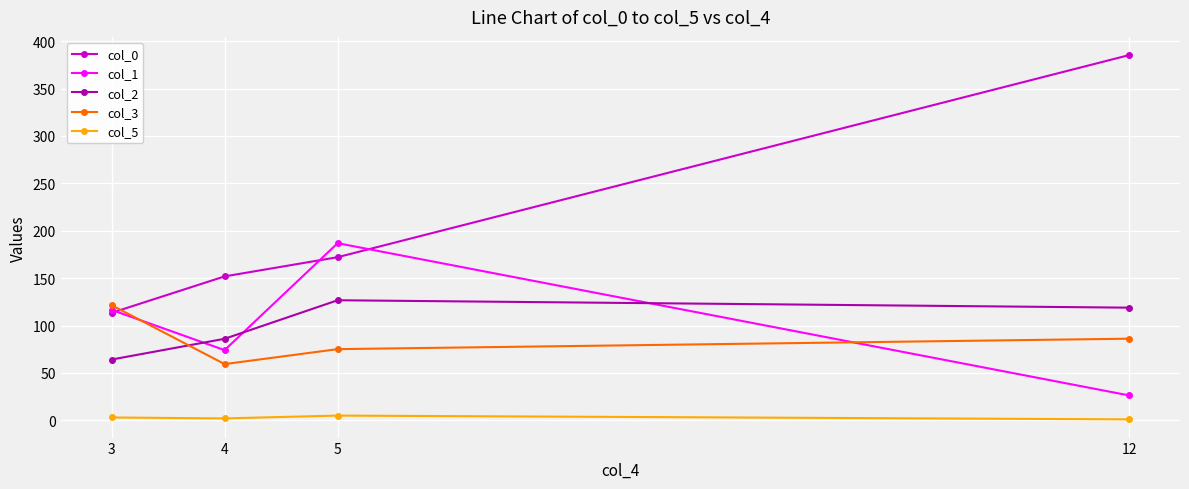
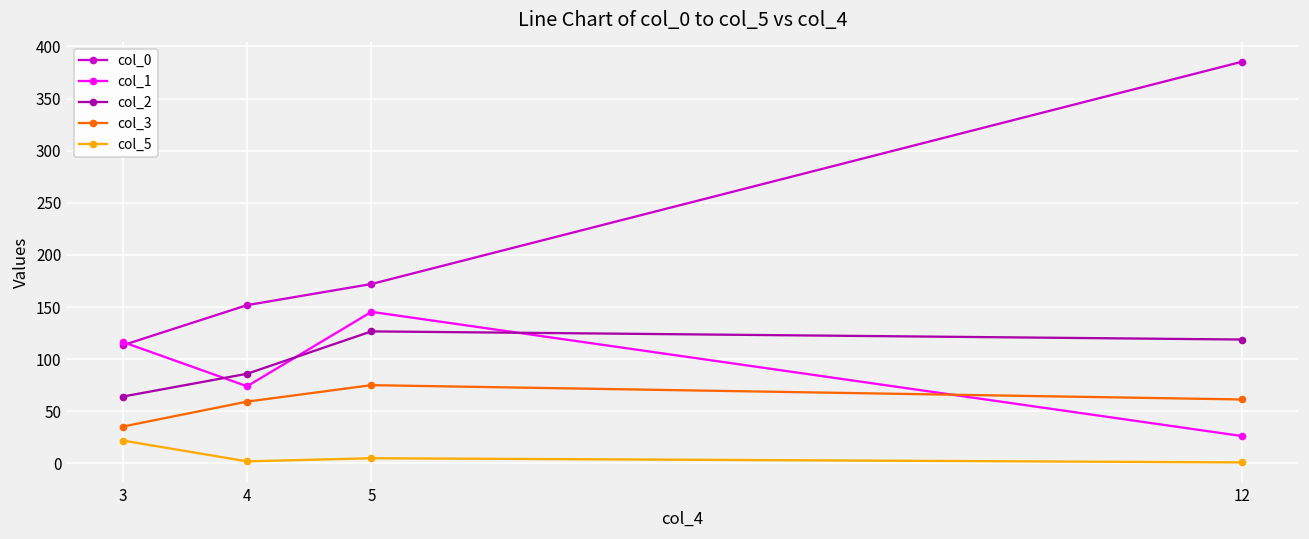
col_3, 3: 120 -> 40
col_5, 3: 0 -> 20
col_1, 5: 190 -> 150
col_3, 12: 90 -> 60
